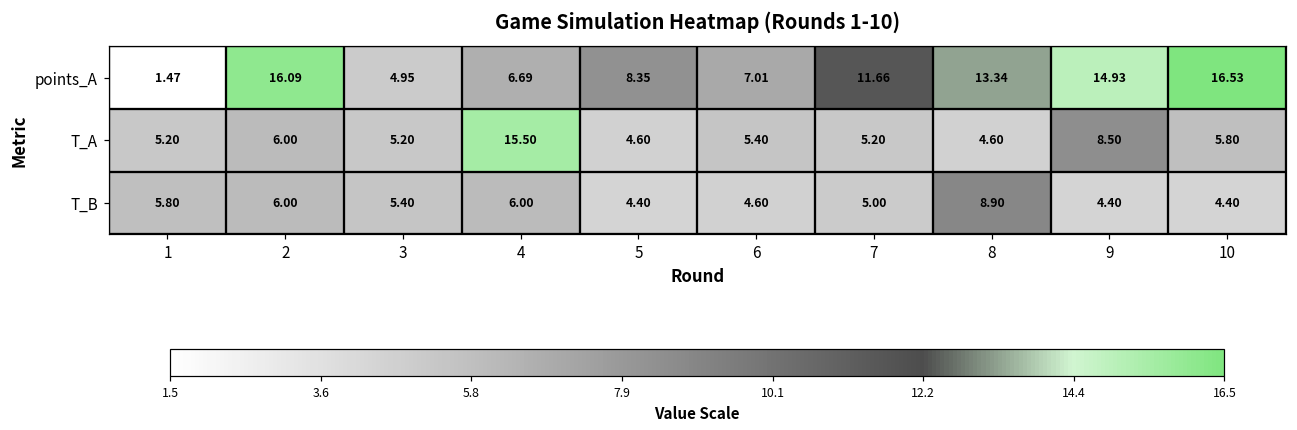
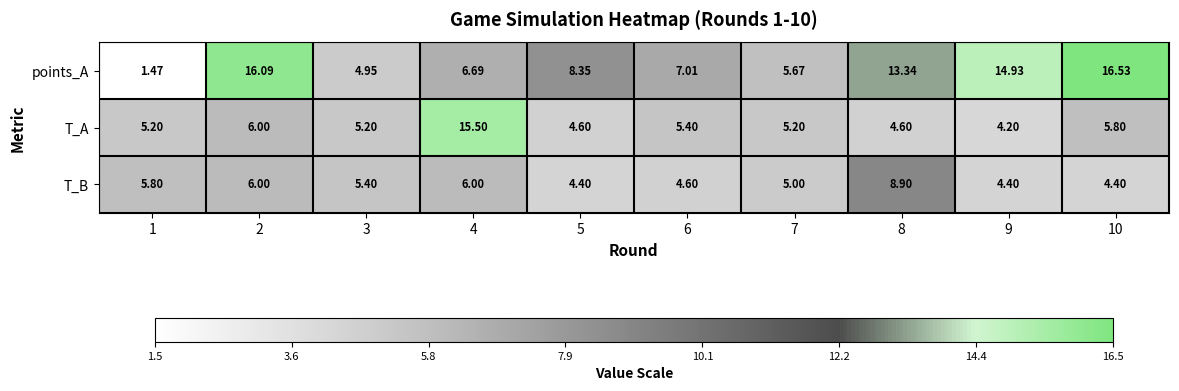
points_A, 7: 11.66 -> 5.67
T_A, 9: 8.50 -> 4.20
